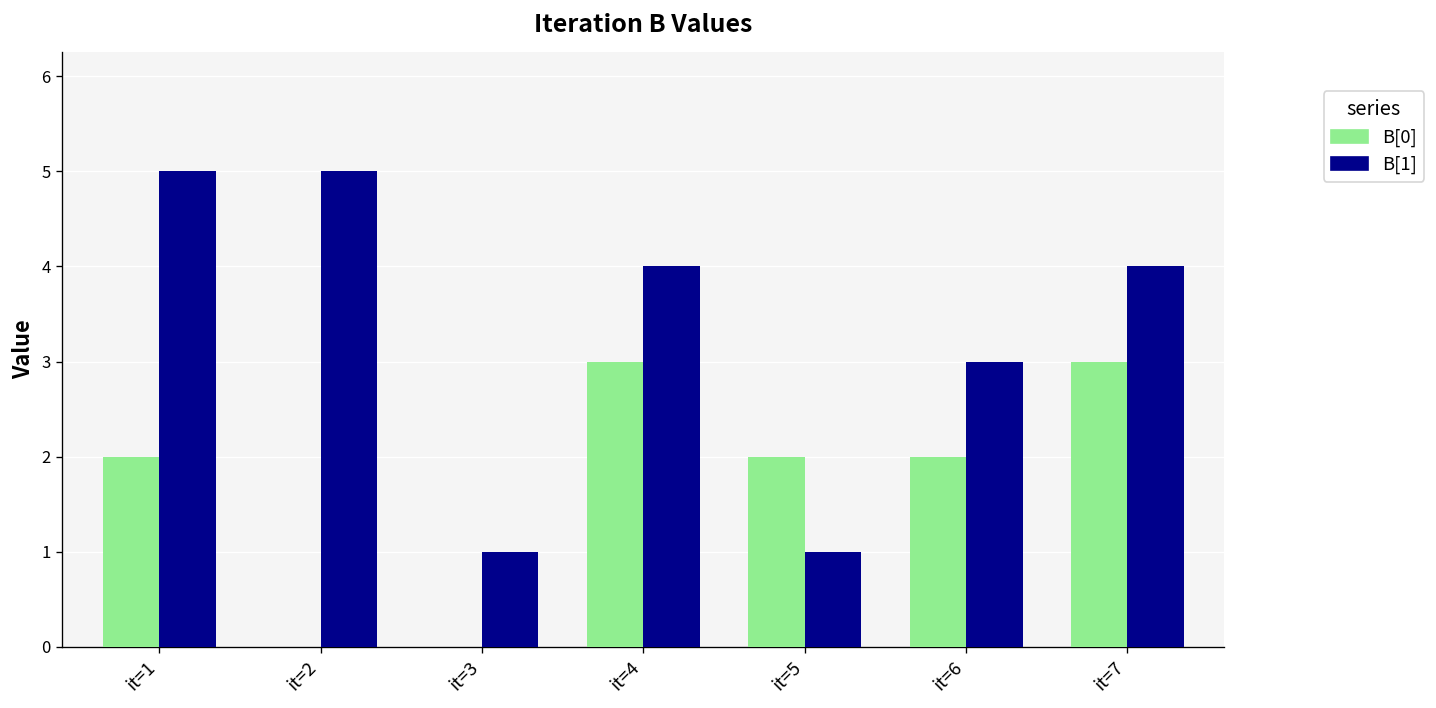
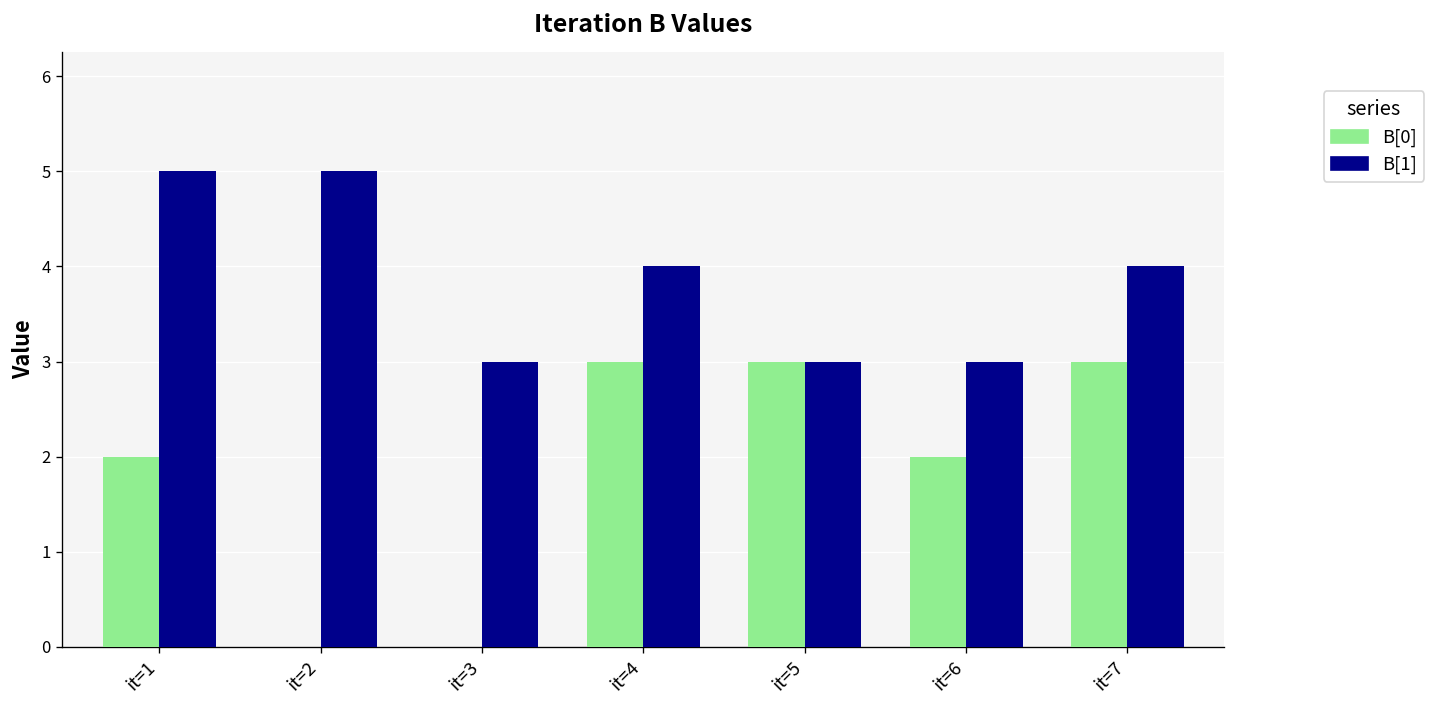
B[1], it=3: 1 -> 3
B[0], it=5: 2 -> 3
B[1], it=5: 1 -> 3
